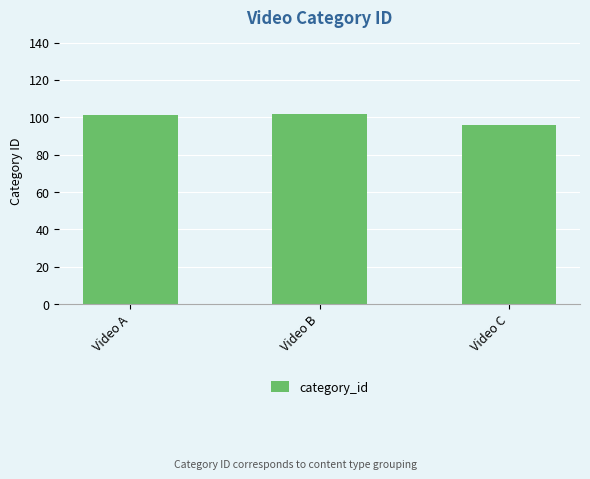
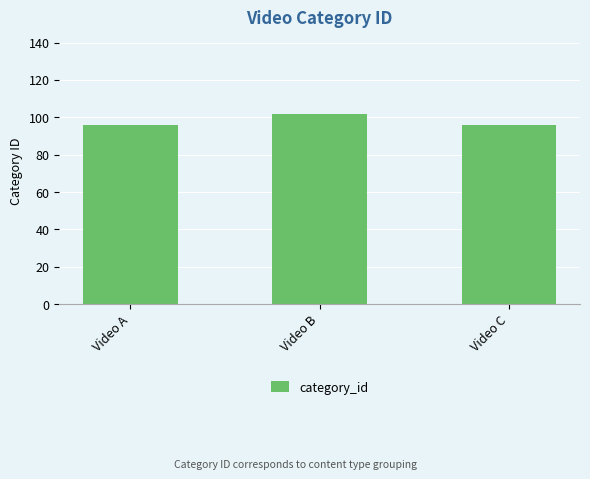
Video A: 101 -> 96
